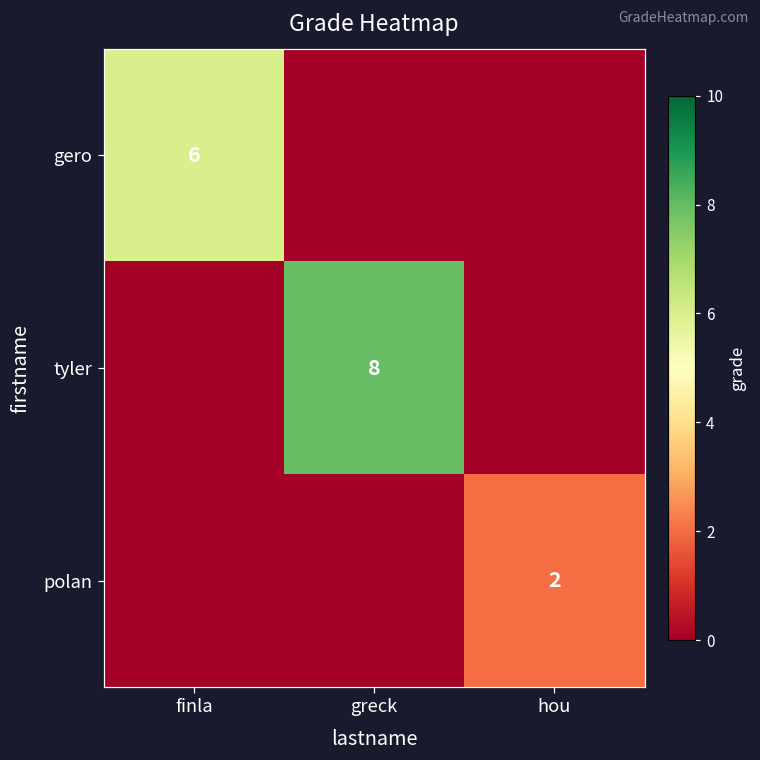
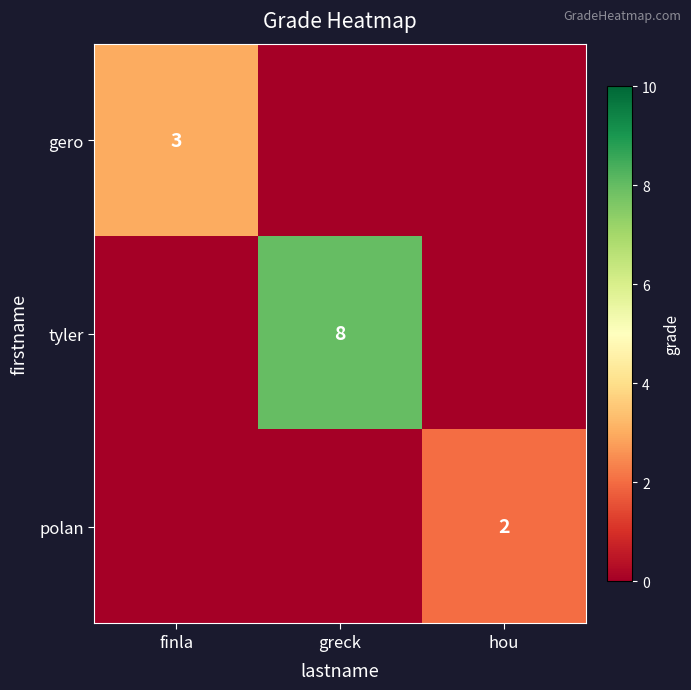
gero, finla: 6 -> 3
